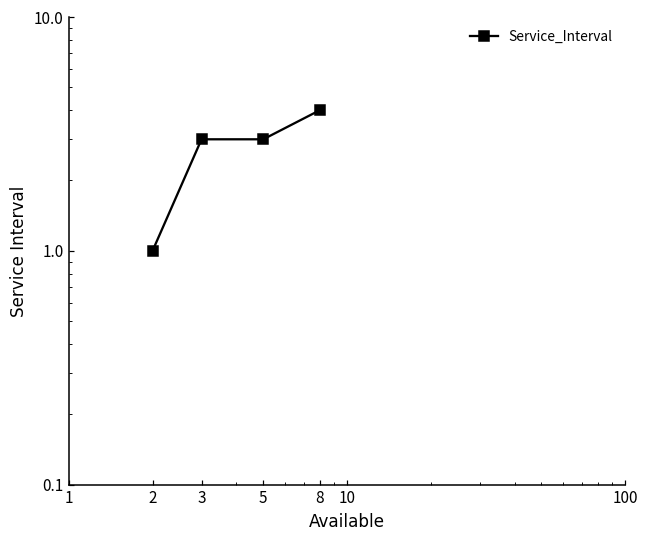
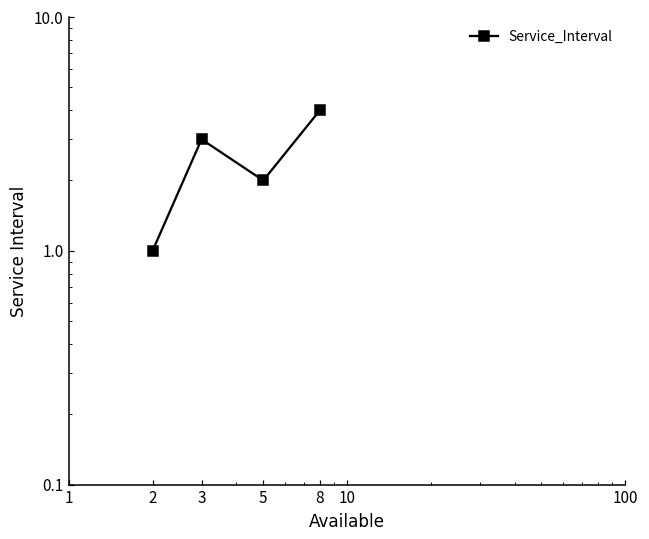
5: 3 -> 2
